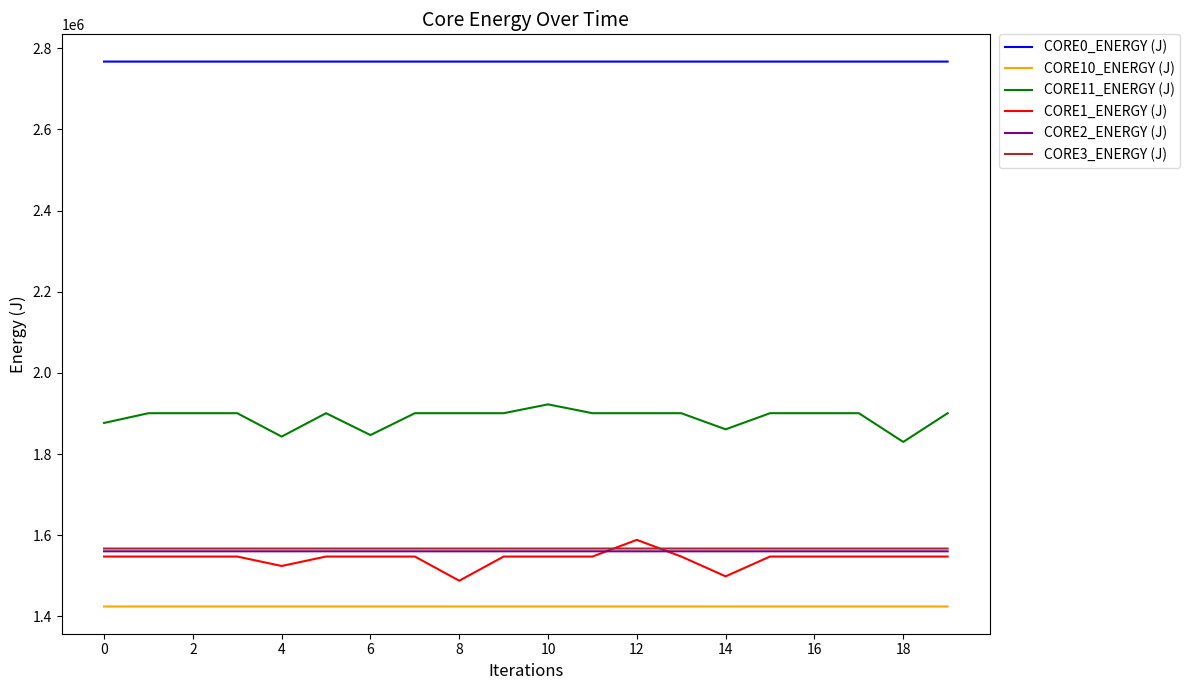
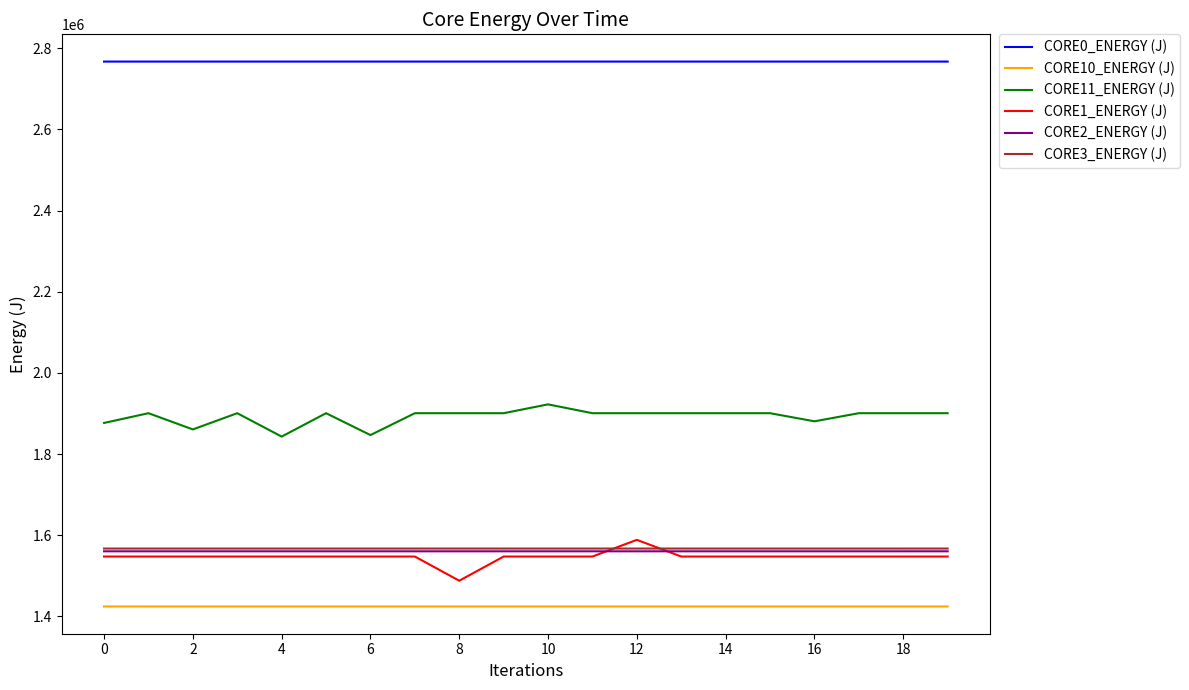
CORE11_ENERGY (J), 2: 1900000 -> 1860000
CORE1_ENERGY (J), 4: 1520000 -> 1550000
CORE11_ENERGY (J), 14: 1860000 -> 1900000
CORE1_ENERGY (J), 14: 1500000 -> 1550000
CORE11_ENERGY (J), 16: 1900000 -> 1880000
CORE11_ENERGY (J), 18: 1830000 -> 1900000
